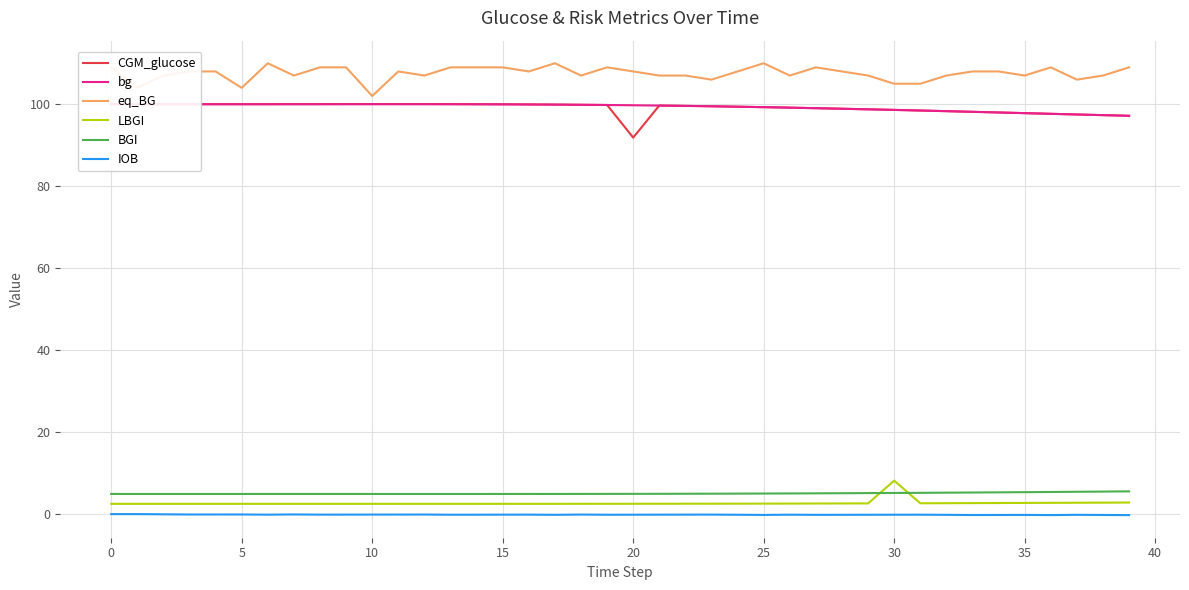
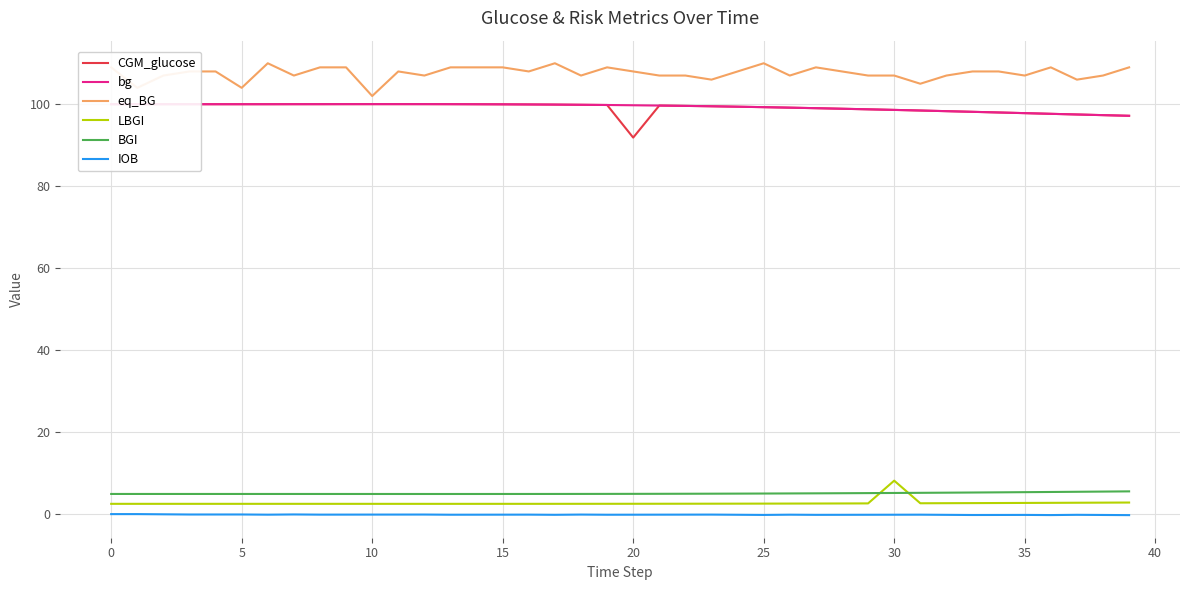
eq_BG, 30: 105 -> 107
